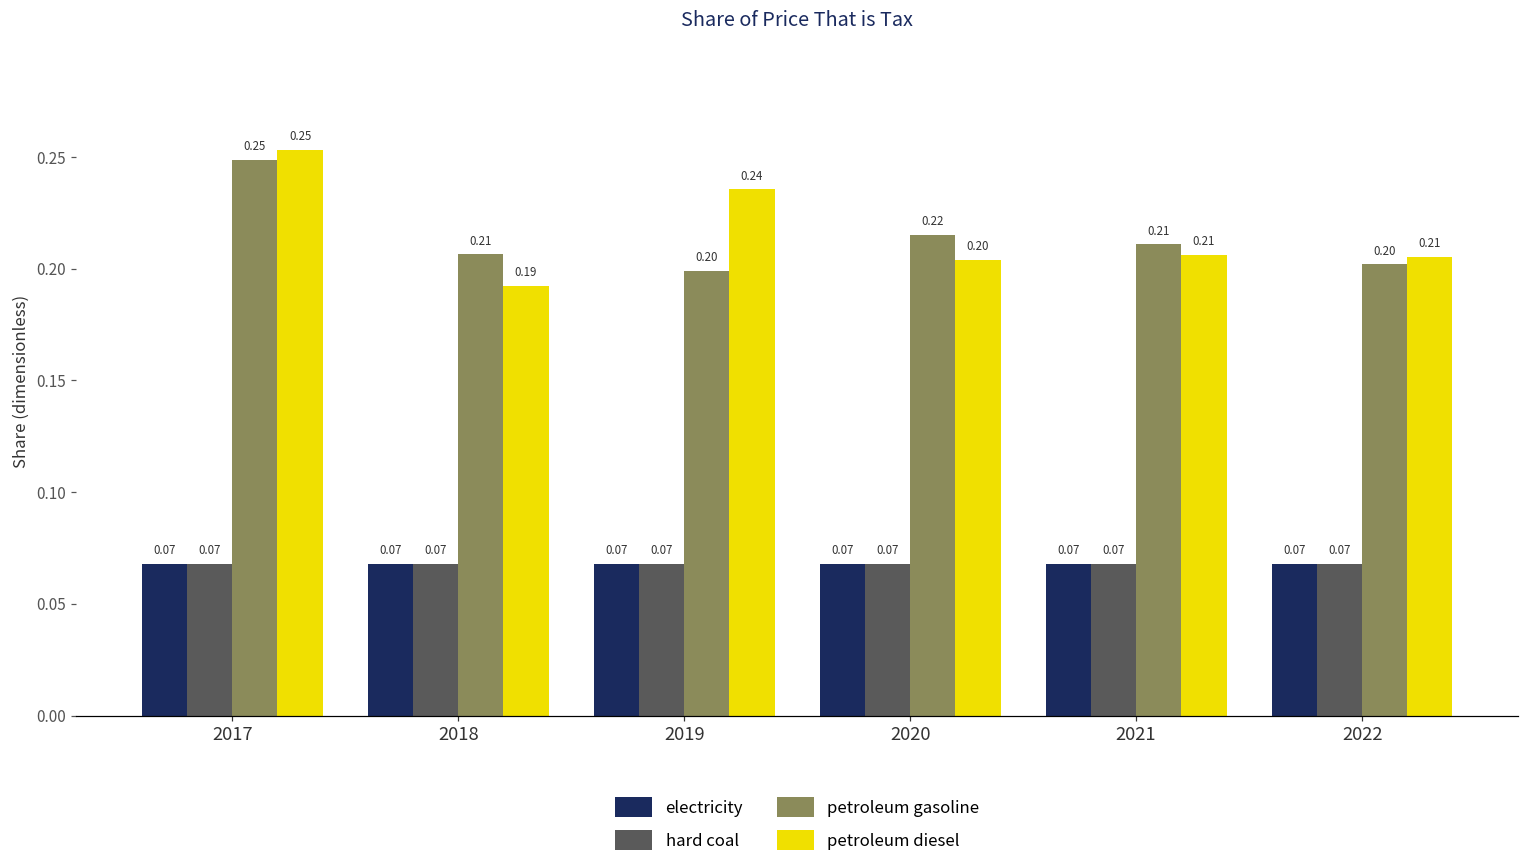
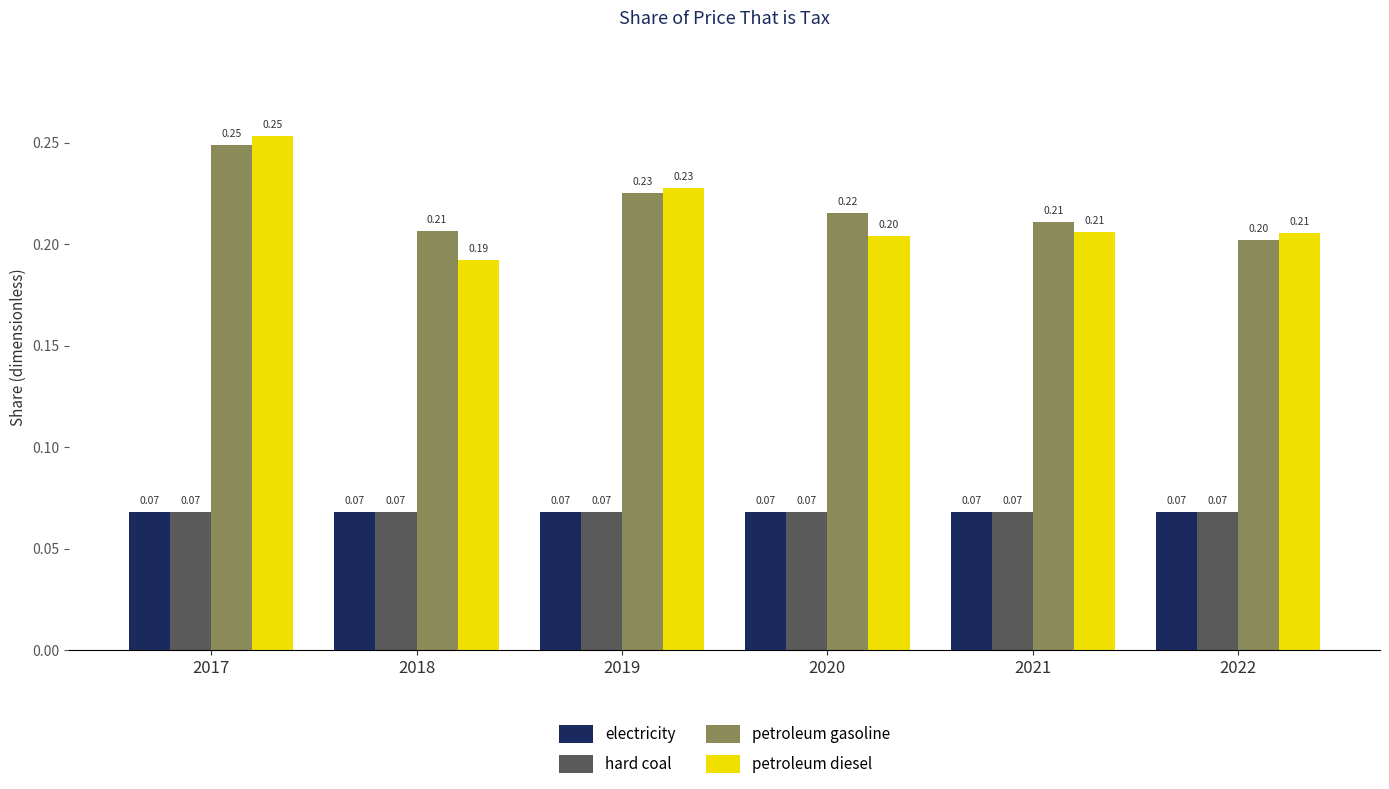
petroleum gasoline, 2019: 0.20 -> 0.23
petroleum diesel, 2019: 0.24 -> 0.23
